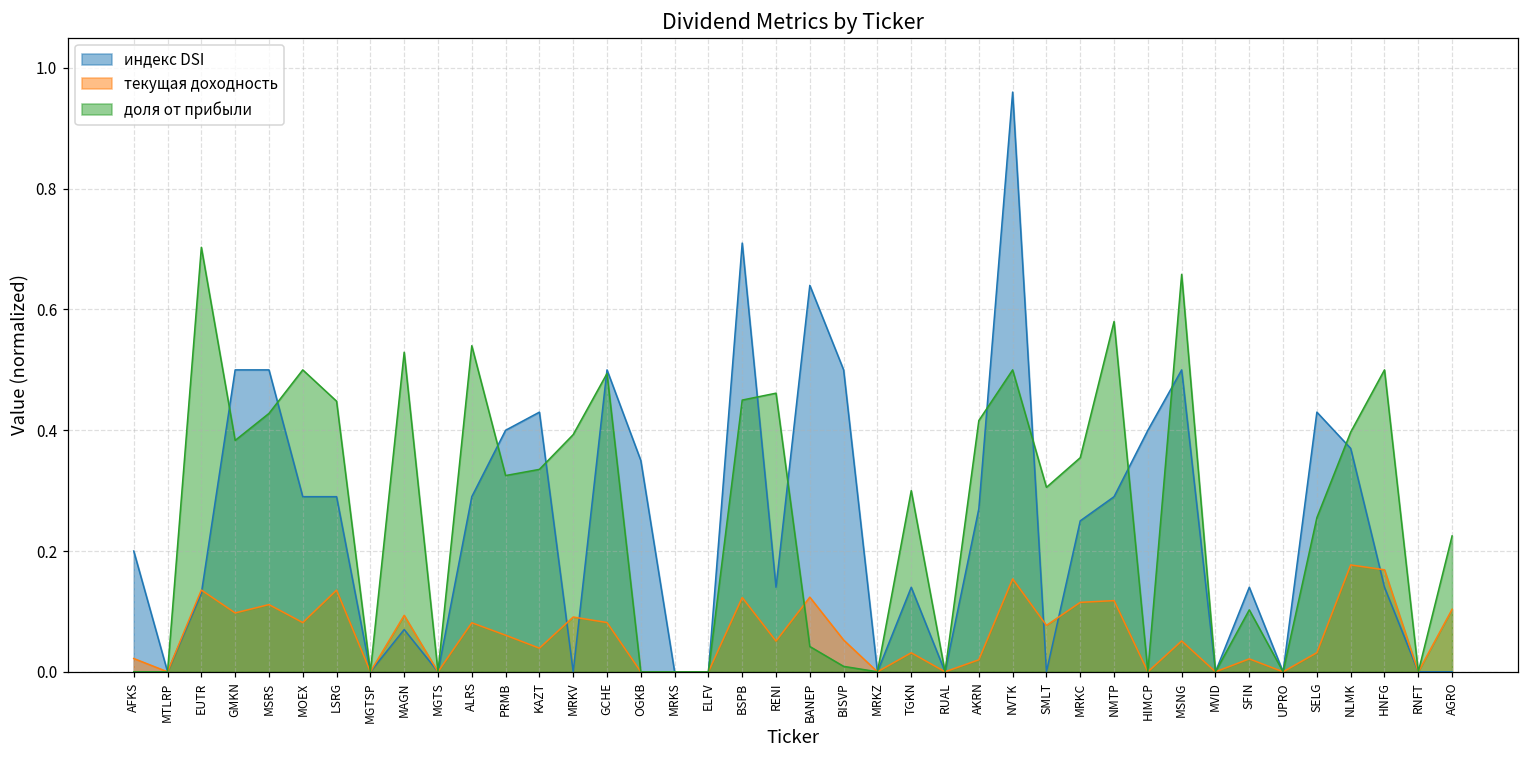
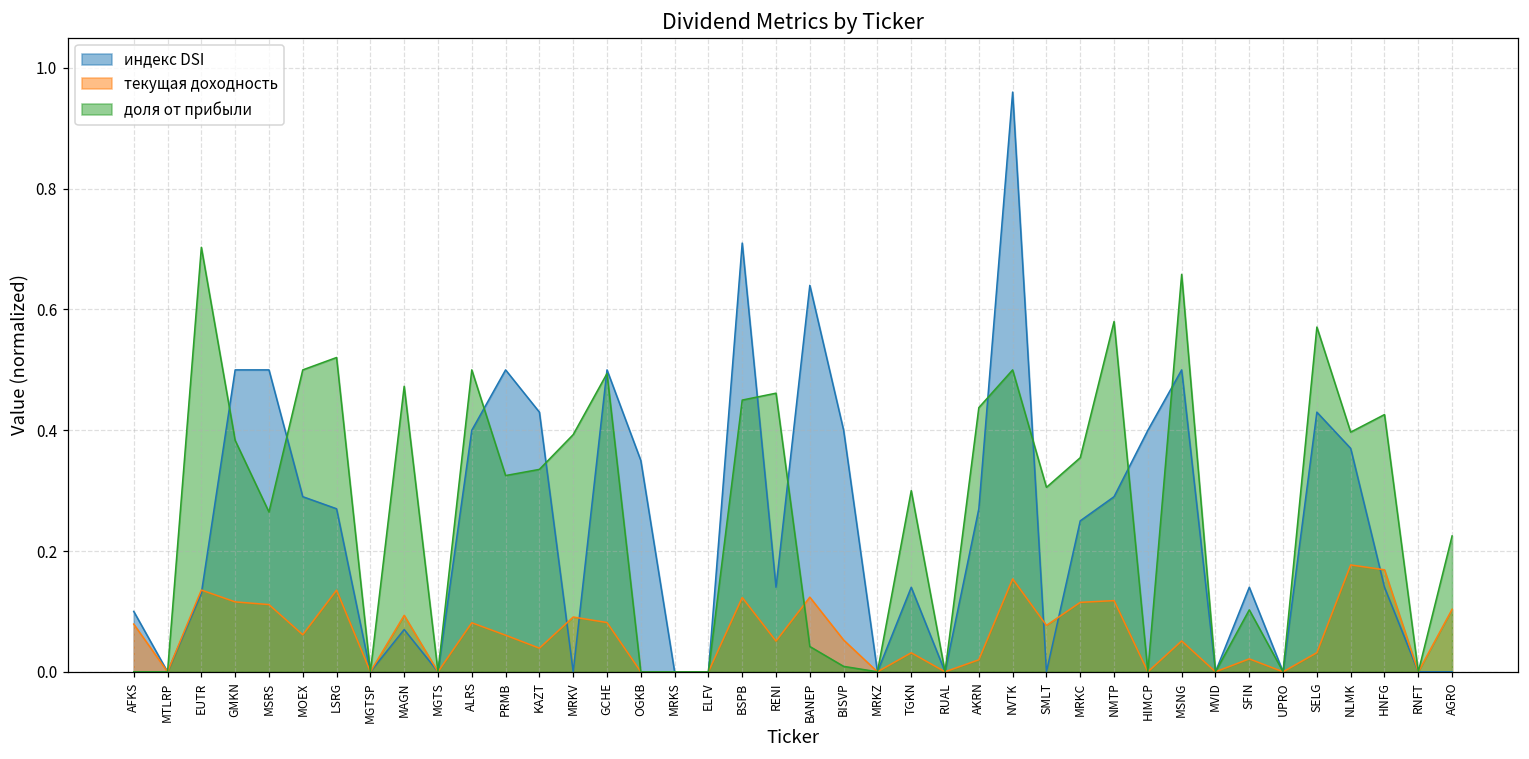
индекс DSI, AFKS: 0.2 -> 0.1
текущая доходность, AFKS: 0.02 -> 0.08
текущая доходность, GMKN: 0.10 -> 0.12
доля от прибыли, MSRS: 0.43 -> 0.26
текущая доходность, MOEX: 0.08 -> 0.06
индекс DSI, LSRG: 0.29 -> 0.27
доля от прибыли, LSRG: 0.45 -> 0.52
доля от прибыли, MAGN: 0.53 -> 0.47
индекс DSI, ALRS: 0.29 -> 0.40
доля от прибыли, ALRS: 0.54 -> 0.50
индекс DSI, PRMB: 0.4 -> 0.5
индекс DSI, BISVP: 0.5 -> 0.4
доля от прибыли, AKRN: 0.42 -> 0.44
доля от прибыли, SELG: 0.26 -> 0.57
доля от прибыли, HNFG: 0.50 -> 0.43
